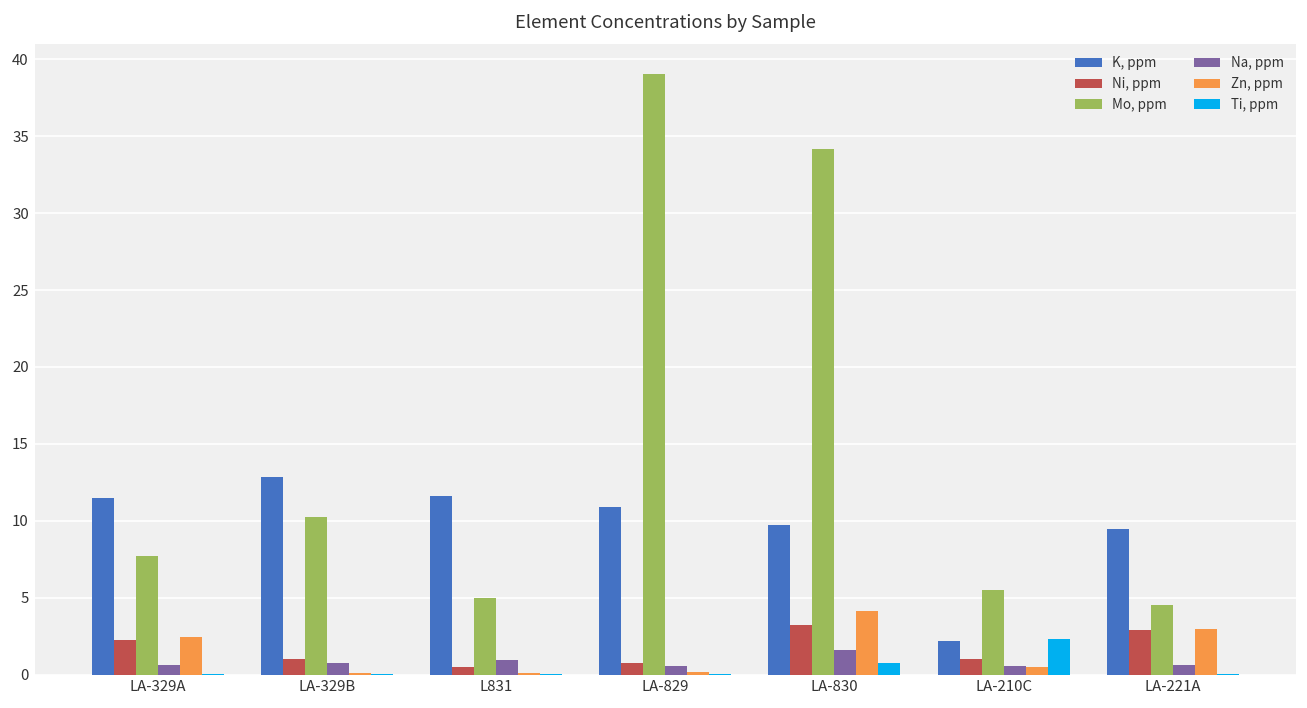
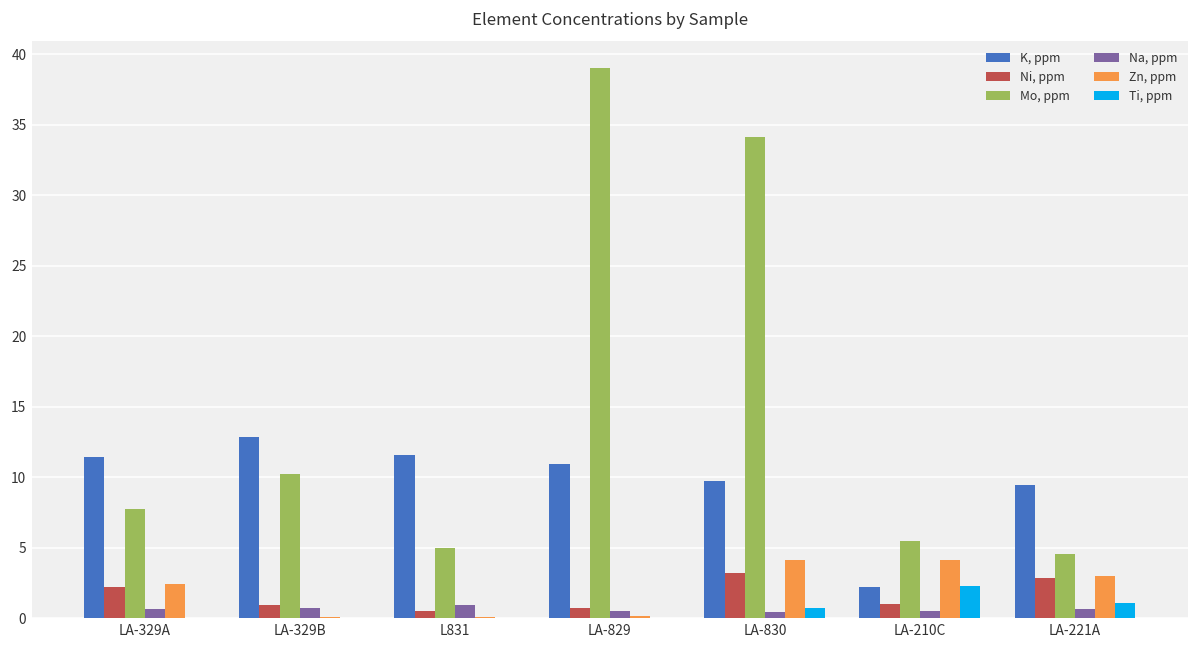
Na, ppm, LA-830: 1.6 -> 0.5
Zn, ppm, LA-210C: 0.5 -> 4.1
Ti, ppm, LA-221A: 0.0 -> 1.1
